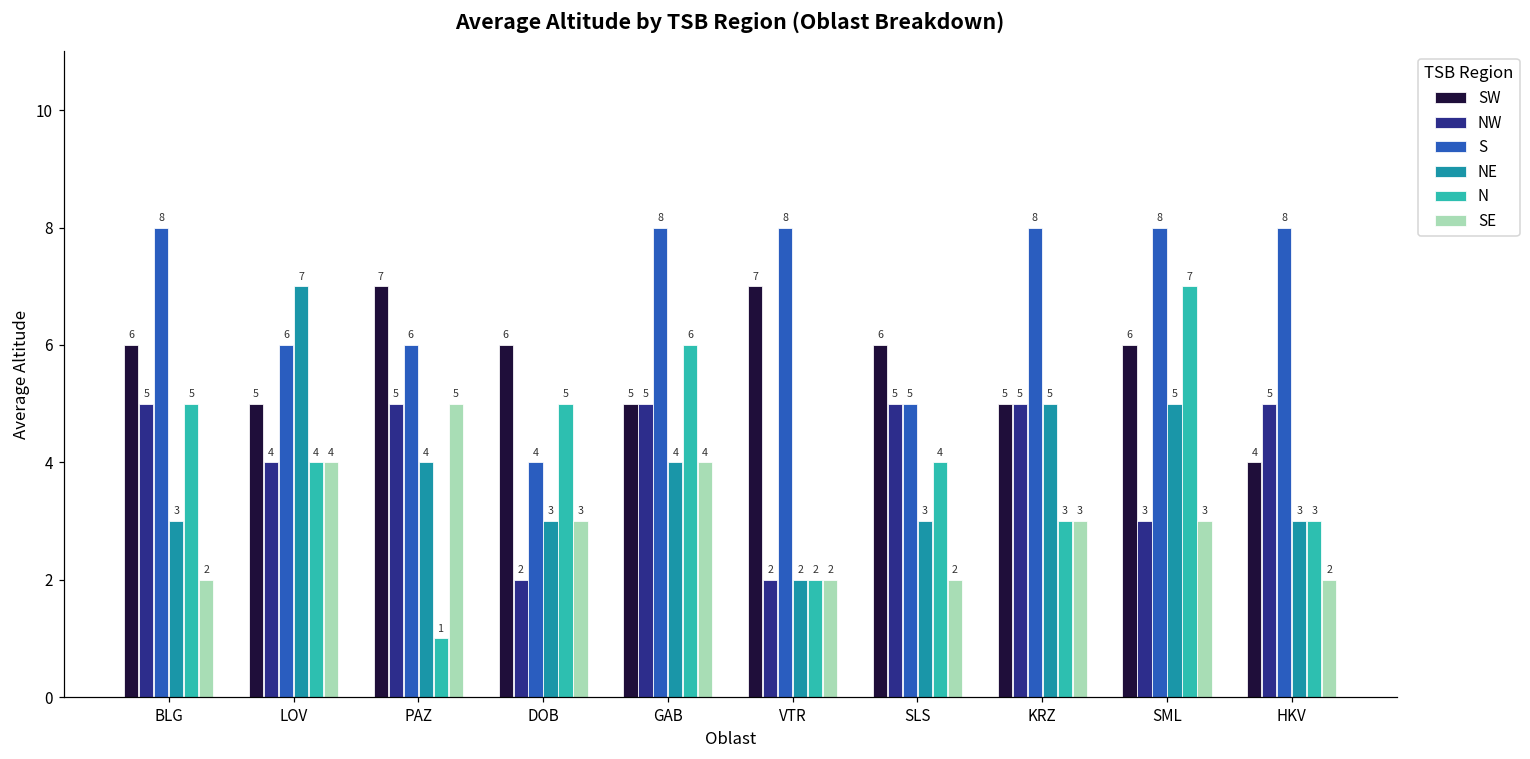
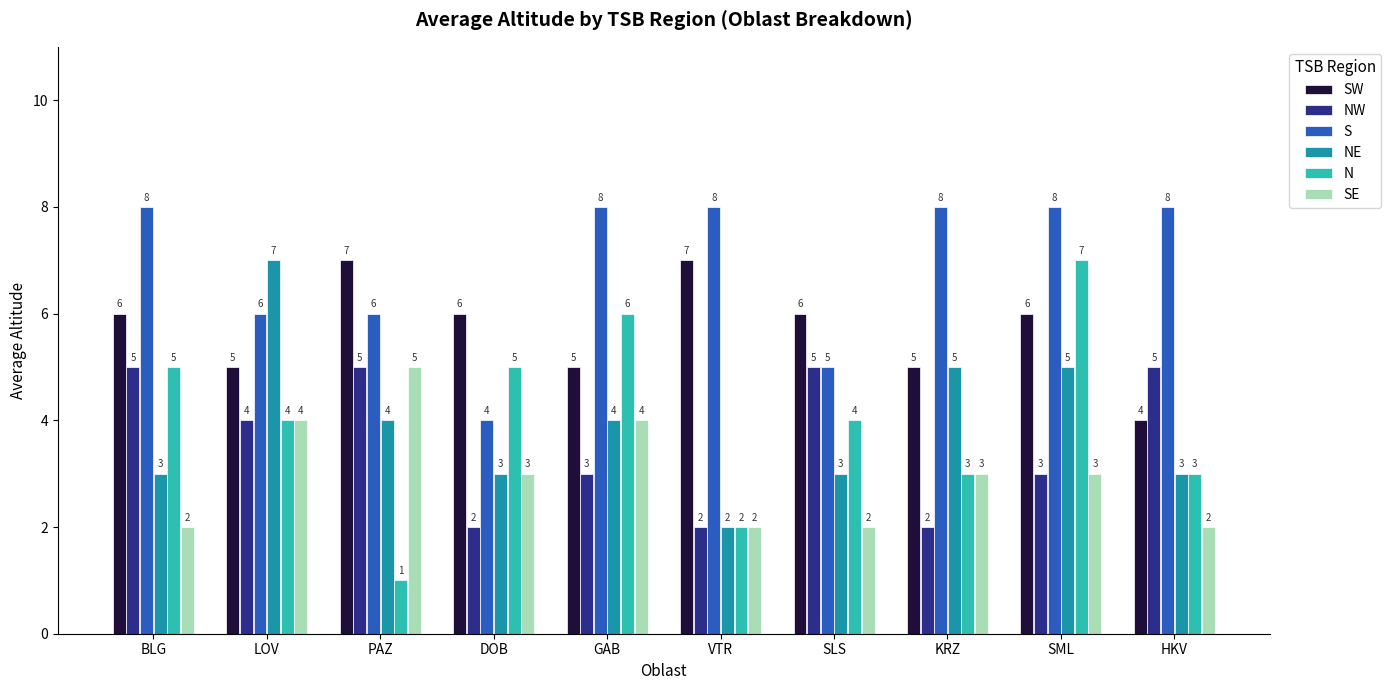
NW, GAB: 5 -> 3
NW, KRZ: 5 -> 2
